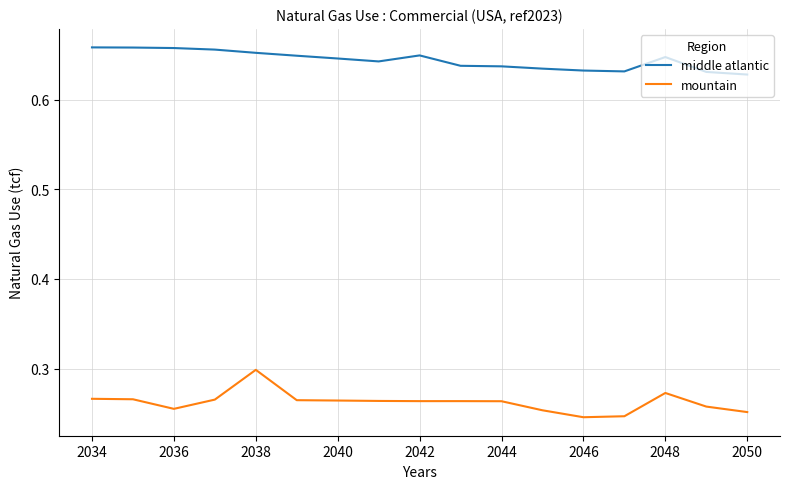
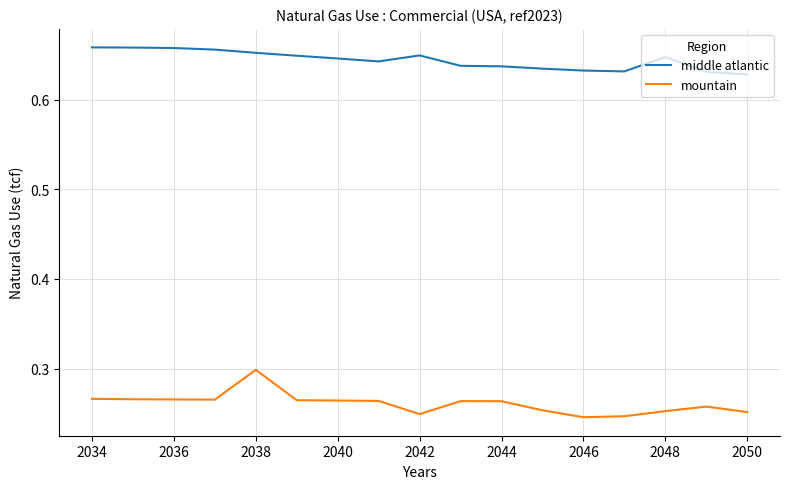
mountain, 2036: 0.26 -> 0.27
mountain, 2042: 0.26 -> 0.25
mountain, 2048: 0.27 -> 0.25
